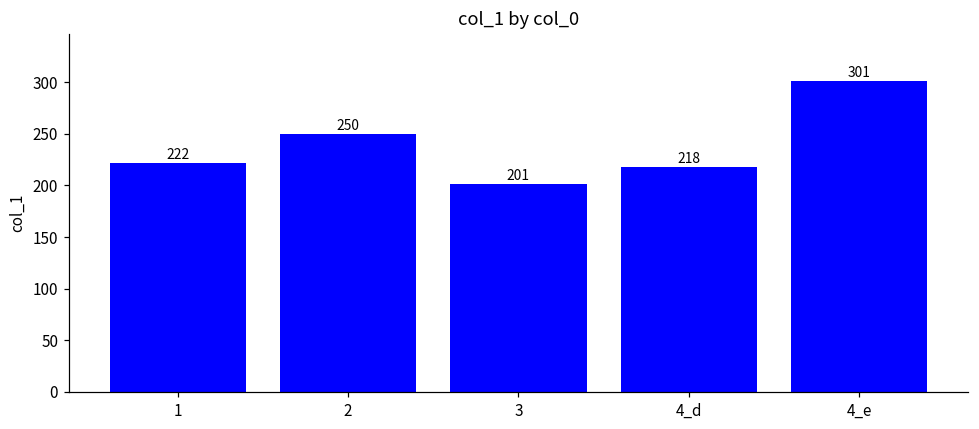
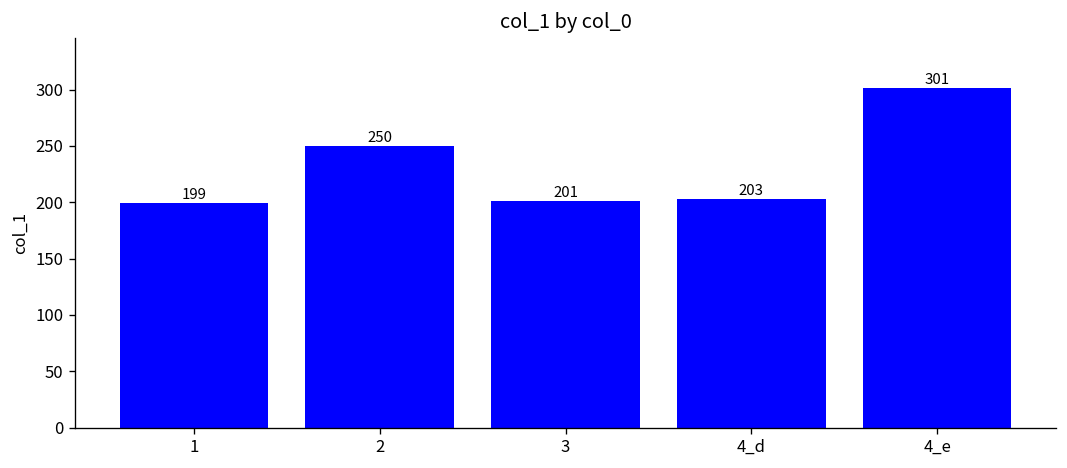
1: 222 -> 199
4_d: 218 -> 203
